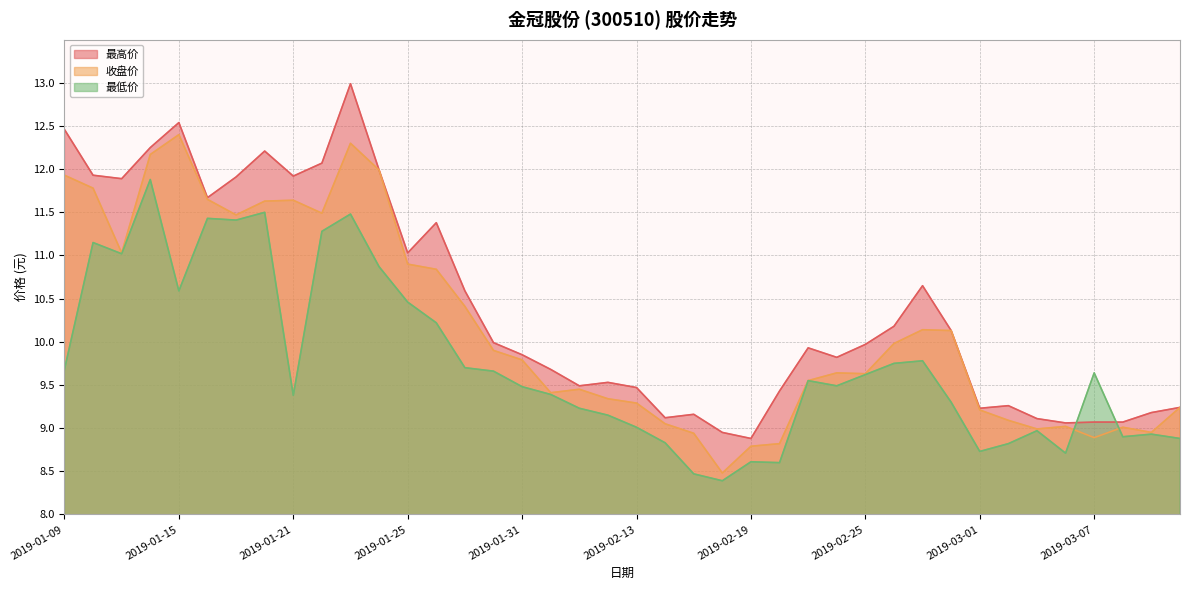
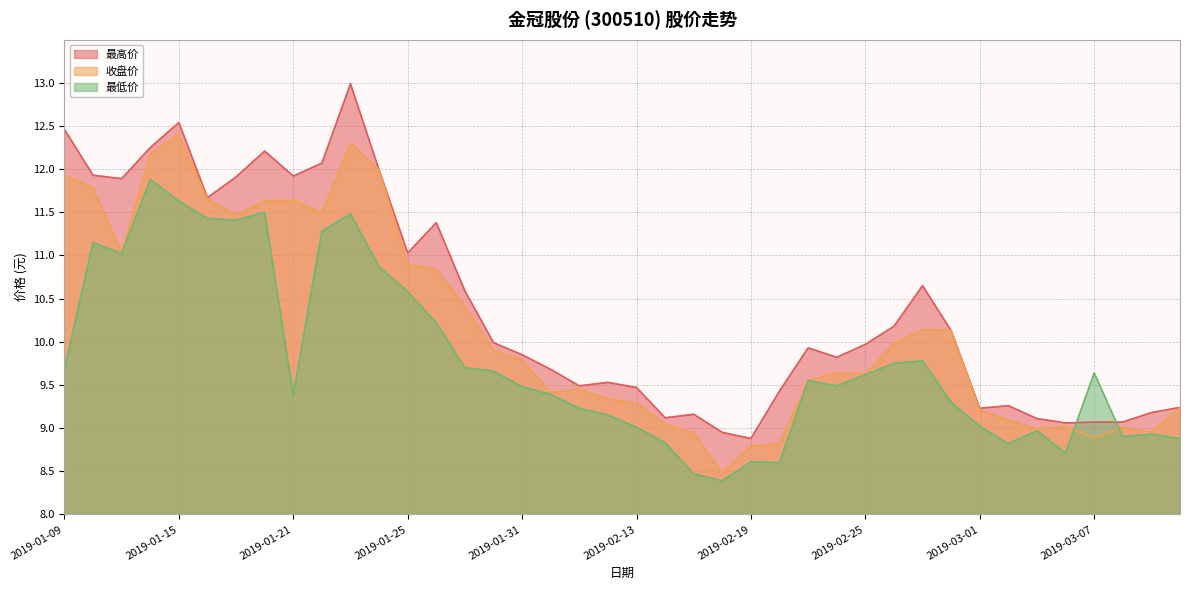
最低价, 2019-01-15: 10.6 -> 11.6
最低价, 2019-01-25: 10.5 -> 10.6
最低价, 2019-03-01: 8.7 -> 9.0
